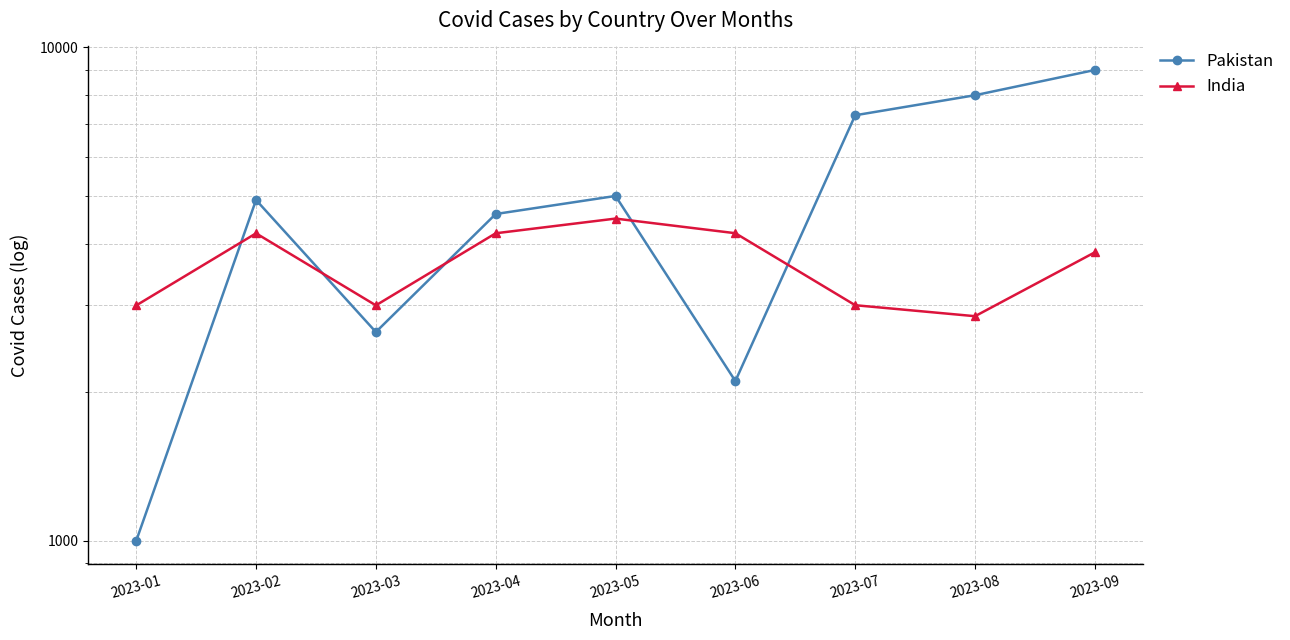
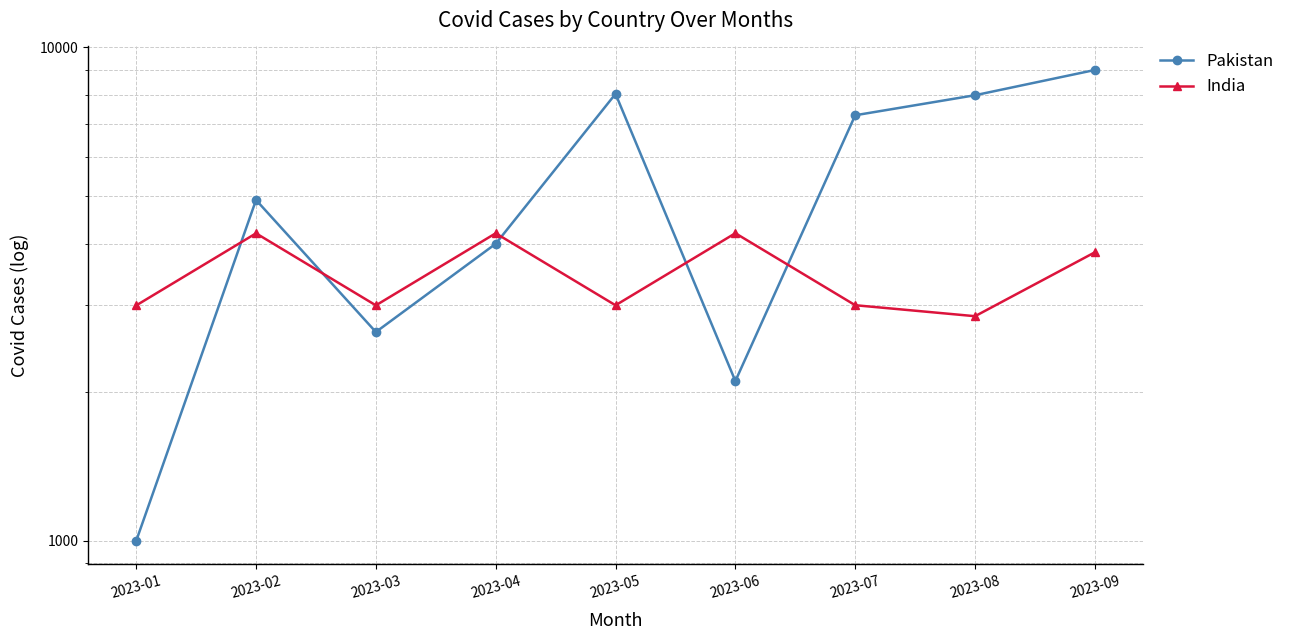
Pakistan, 2023-04: 4600 -> 4000
Pakistan, 2023-05: 5000 -> 8100
India, 2023-05: 4500 -> 3000
